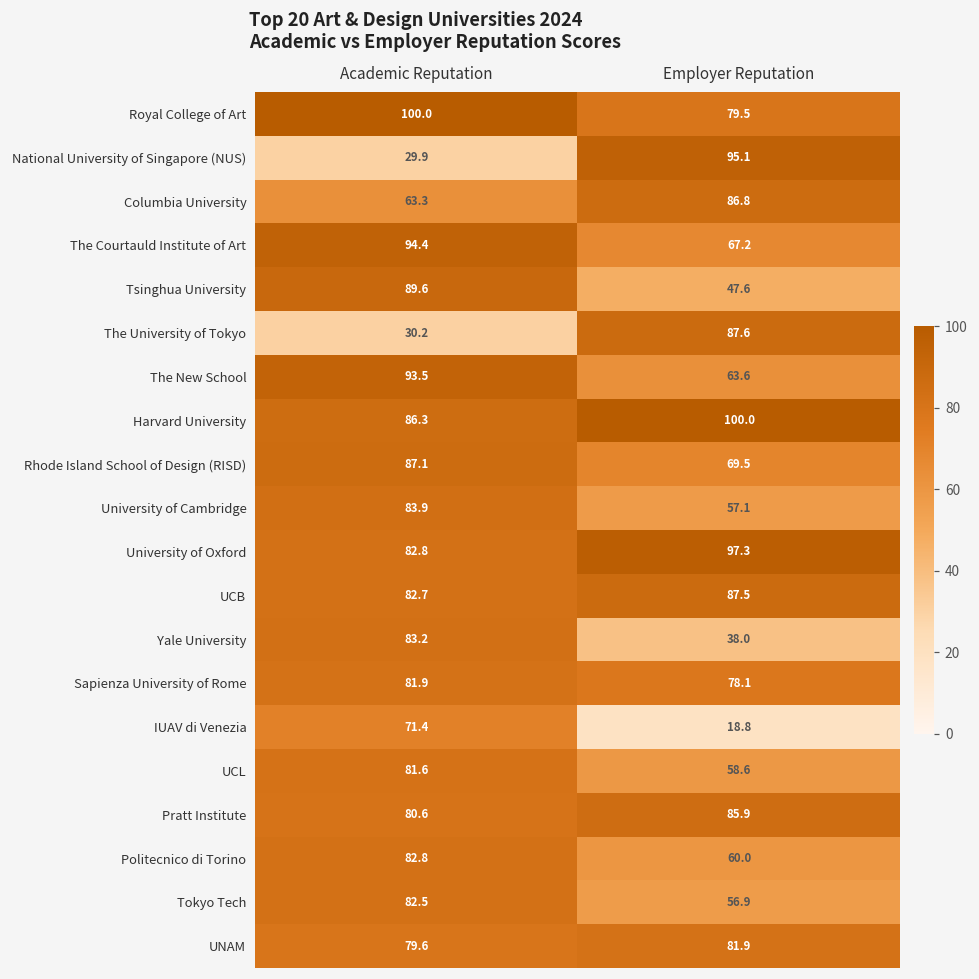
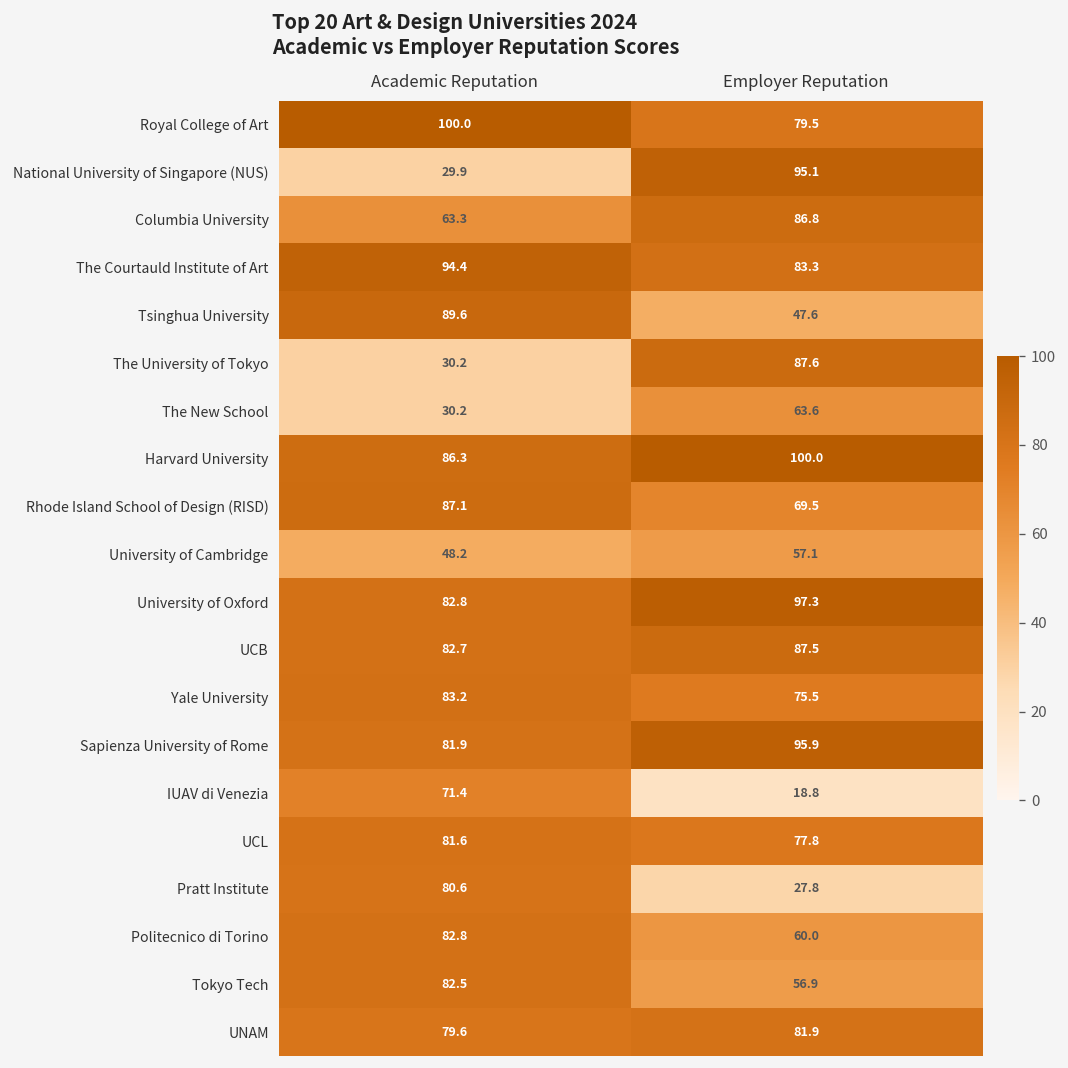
The Courtauld Institute of Art, Employer Reputation: 67.2 -> 83.3
The New School, Academic Reputation: 93.5 -> 30.2
University of Cambridge, Academic Reputation: 83.9 -> 48.2
Yale University, Employer Reputation: 38.0 -> 75.5
Sapienza University of Rome, Employer Reputation: 78.1 -> 95.9
UCL, Employer Reputation: 58.6 -> 77.8
Pratt Institute, Employer Reputation: 85.9 -> 27.8
